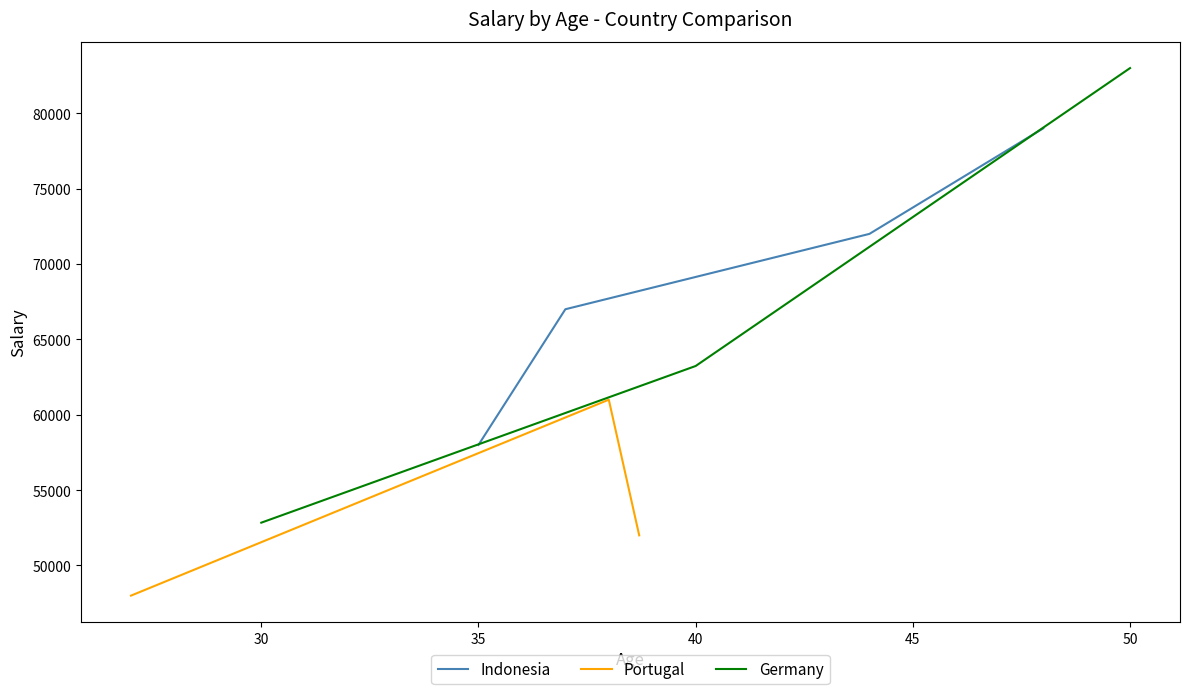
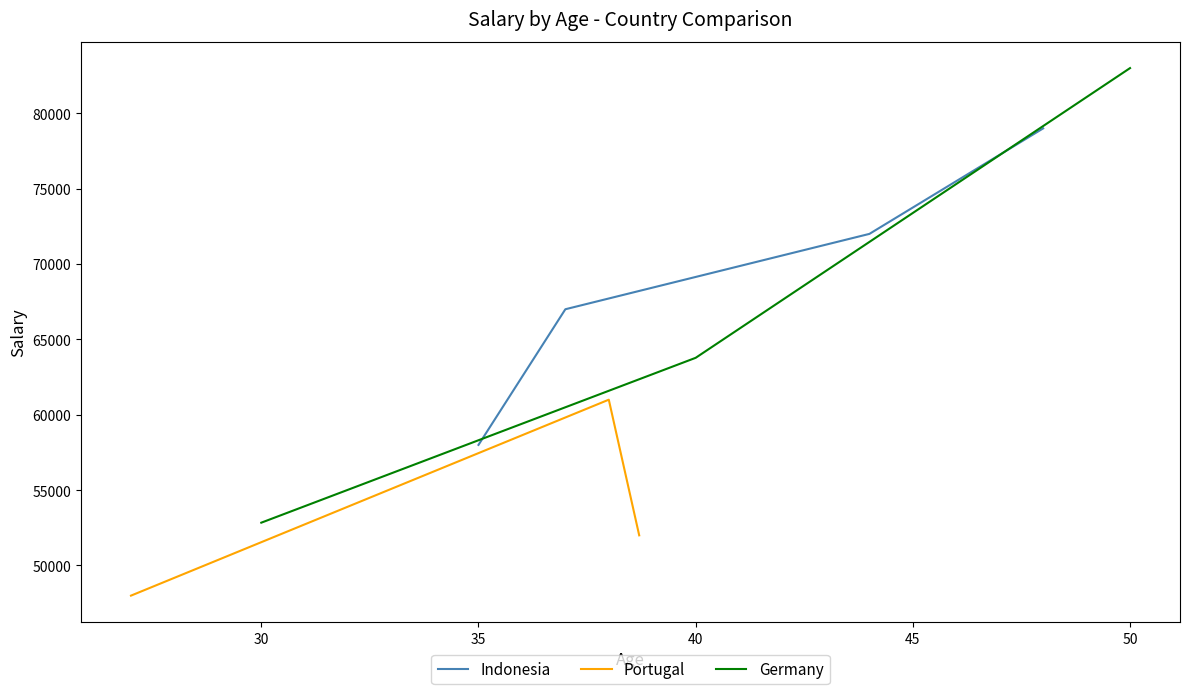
Germany, 40: 63200 -> 63800
